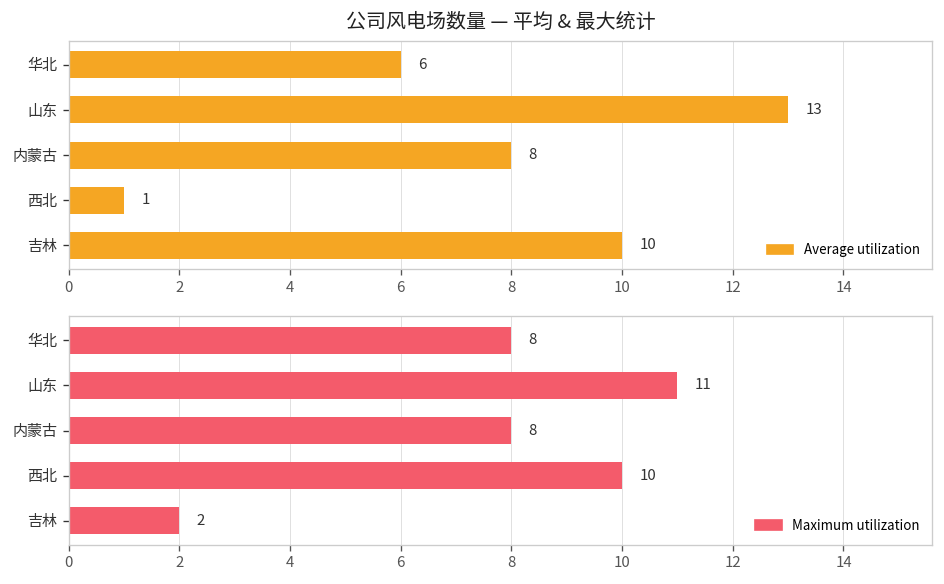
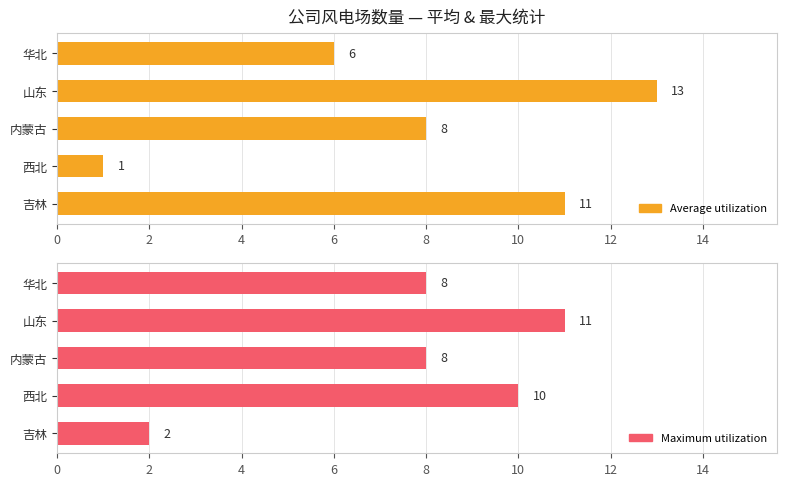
公司风电场数量 — 平均 & 最大统计, 吉林: 10 -> 11
